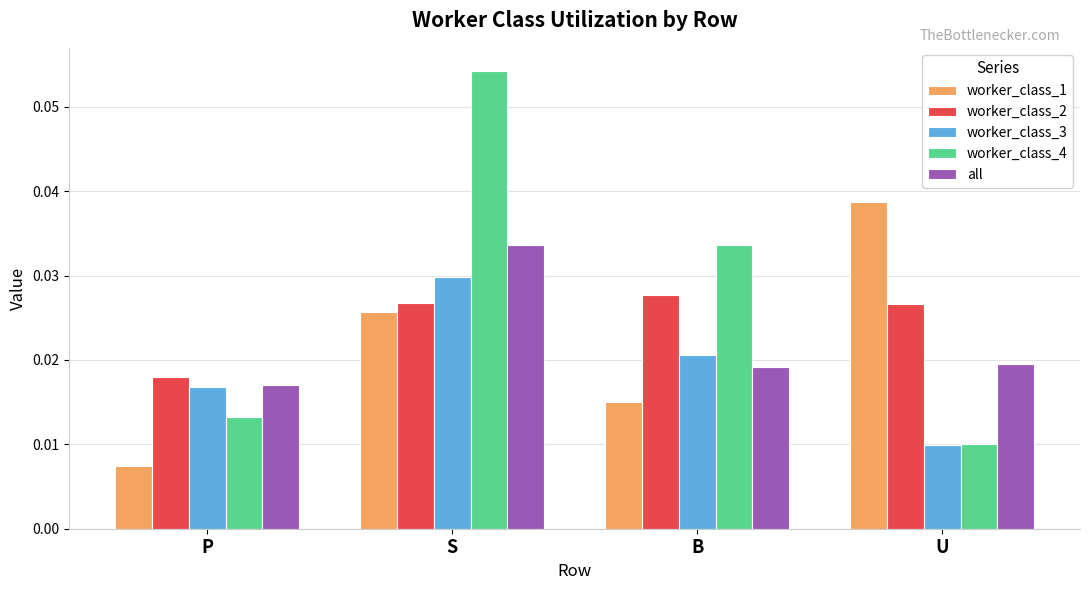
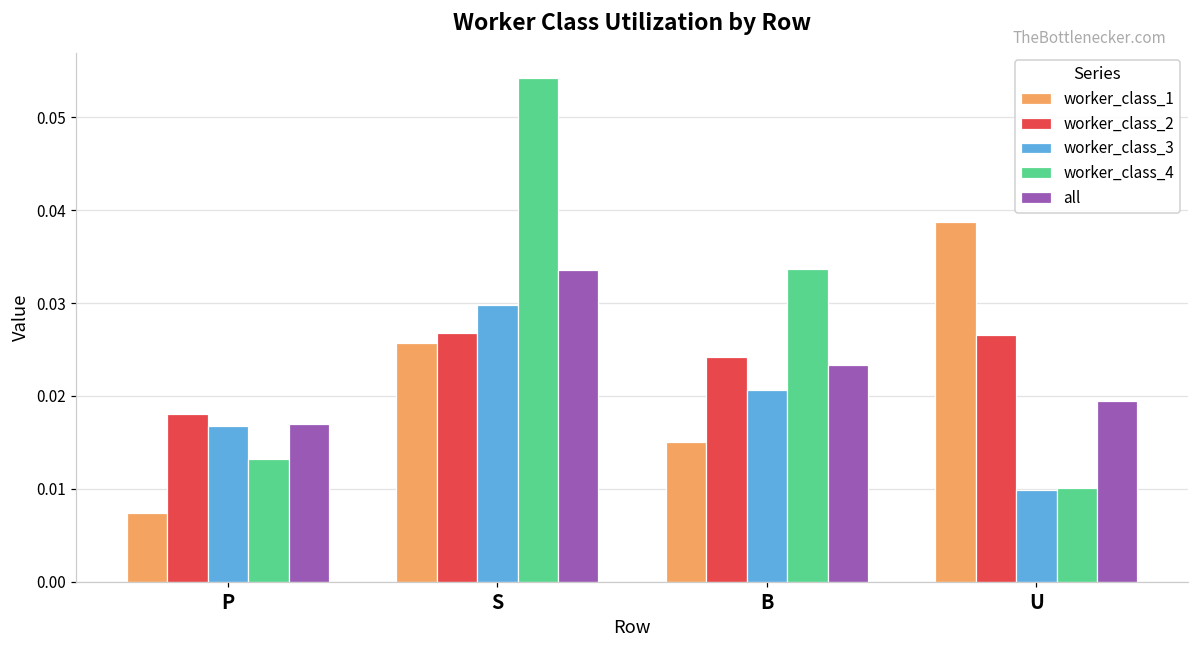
worker_class_2, B: 0.028 -> 0.024
all, B: 0.019 -> 0.023
